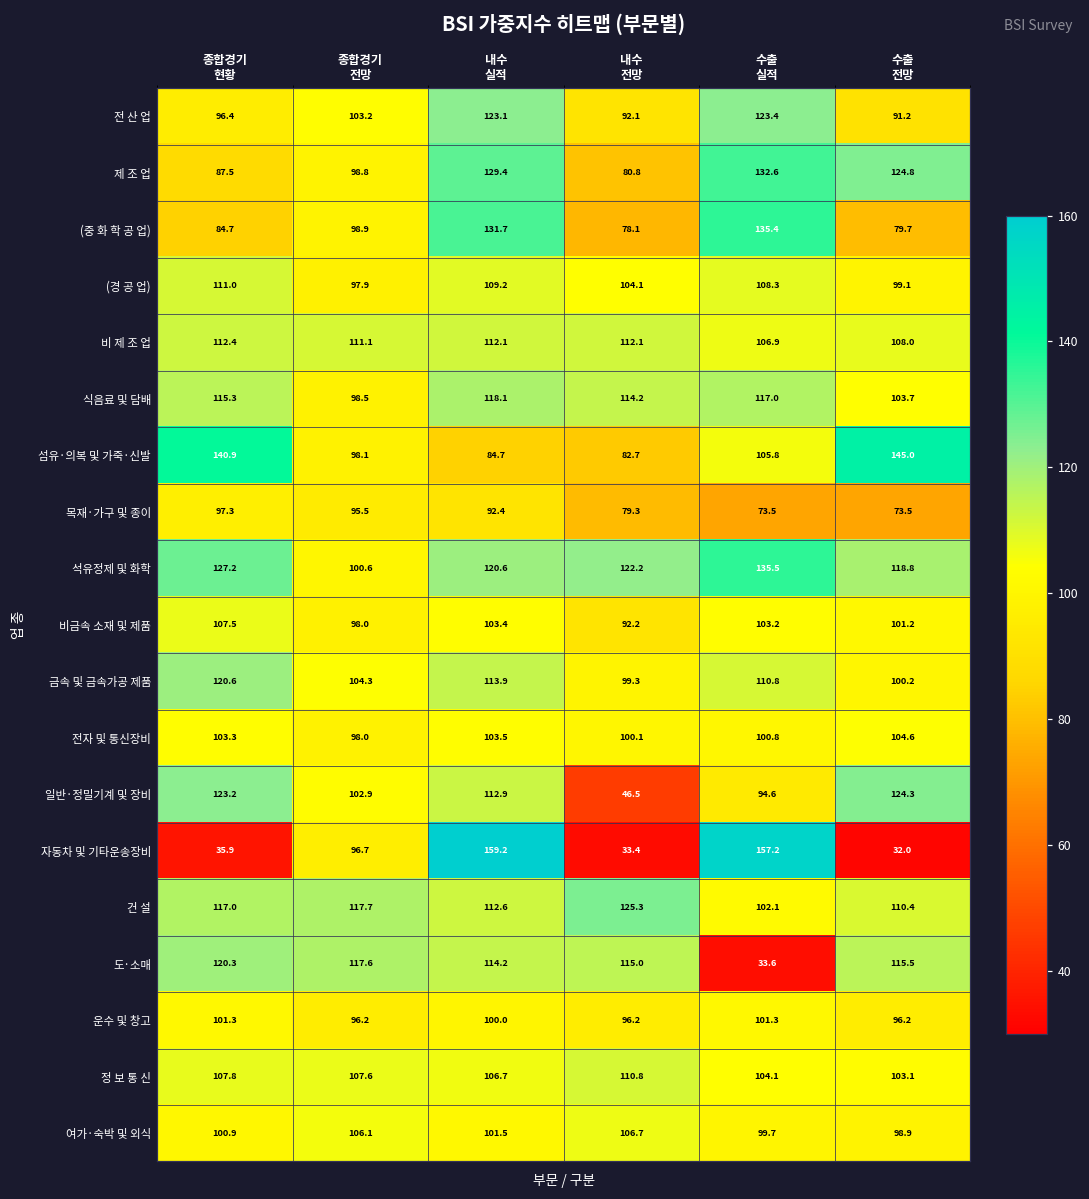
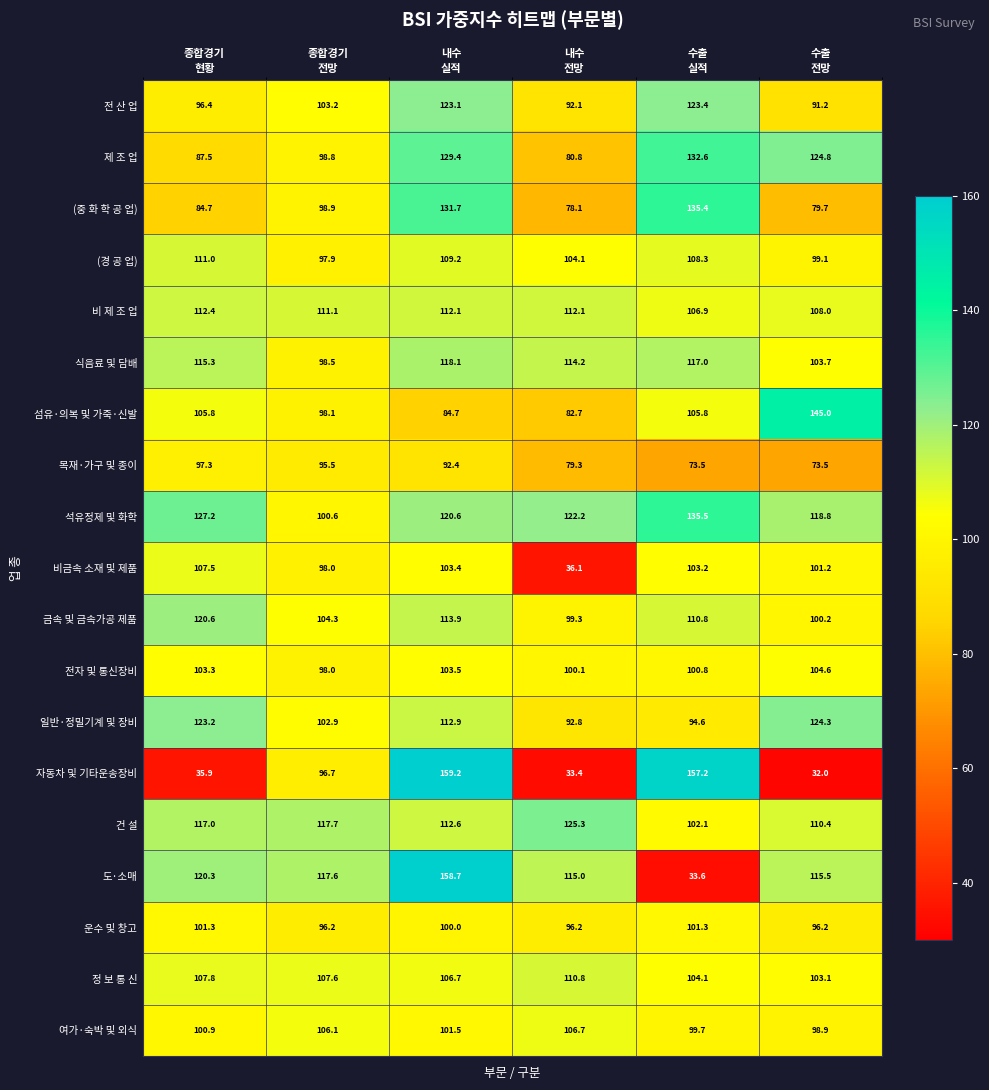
섬유·의복 및 가죽·신발, 종합경기 현황: 140.9 -> 105.8
비금속 소재 및 제품, 내수 전망: 92.2 -> 36.1
일반·정밀기계 및 장비, 내수 전망: 46.5 -> 92.8
도·소매, 내수 실적: 114.2 -> 158.7
